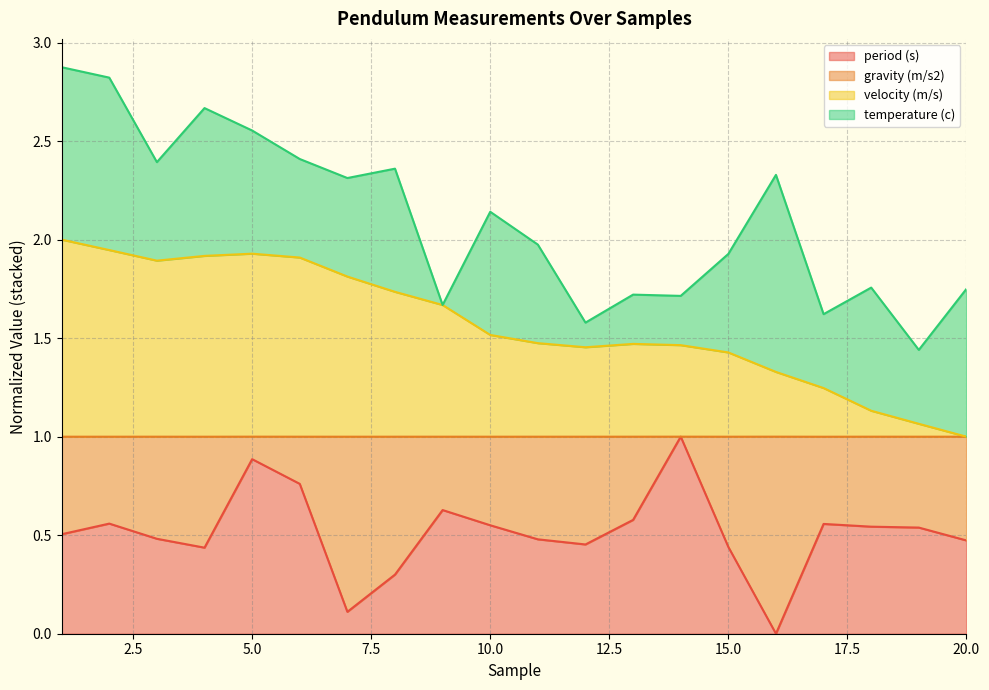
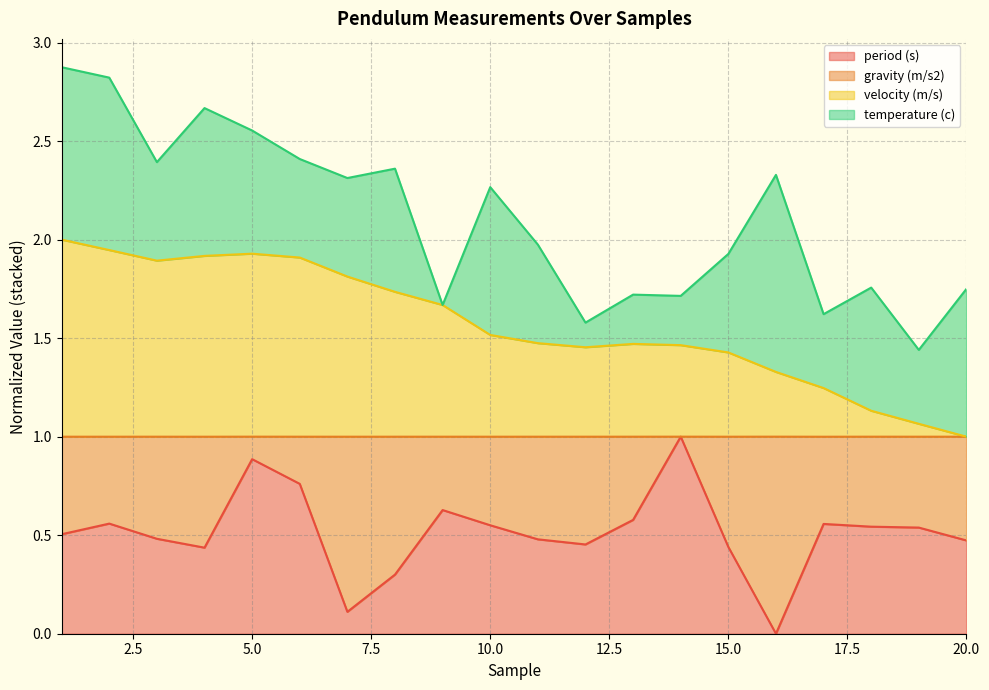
temperature (c), 10.0: 0.62 -> 0.75
